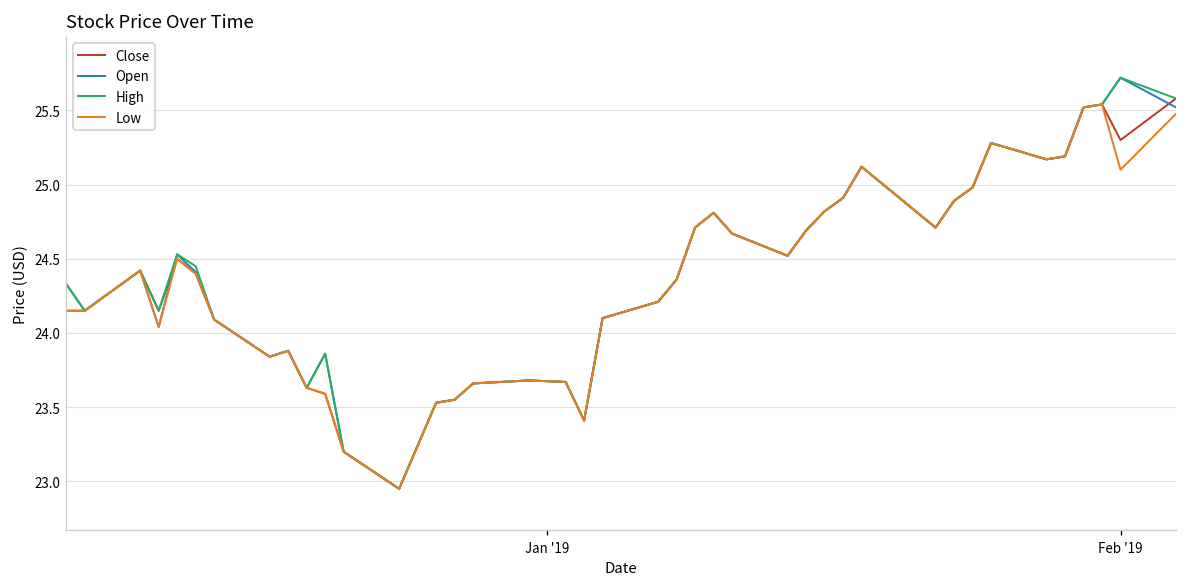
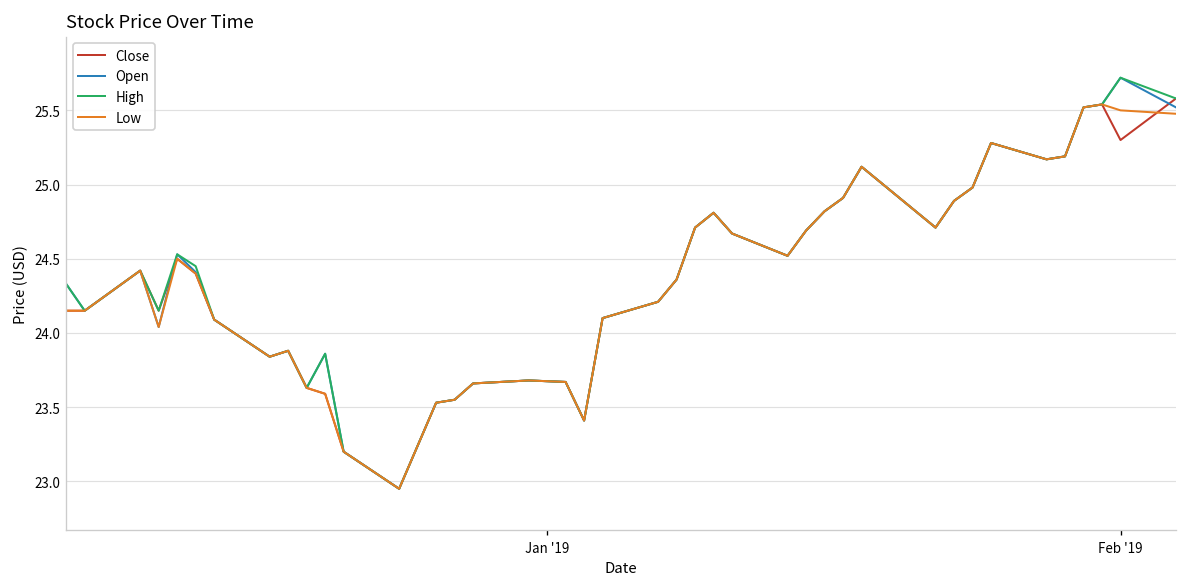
Low, Feb '19: 25.1 -> 25.5
